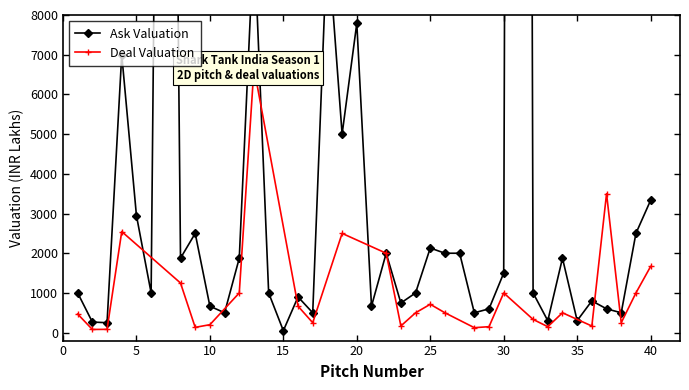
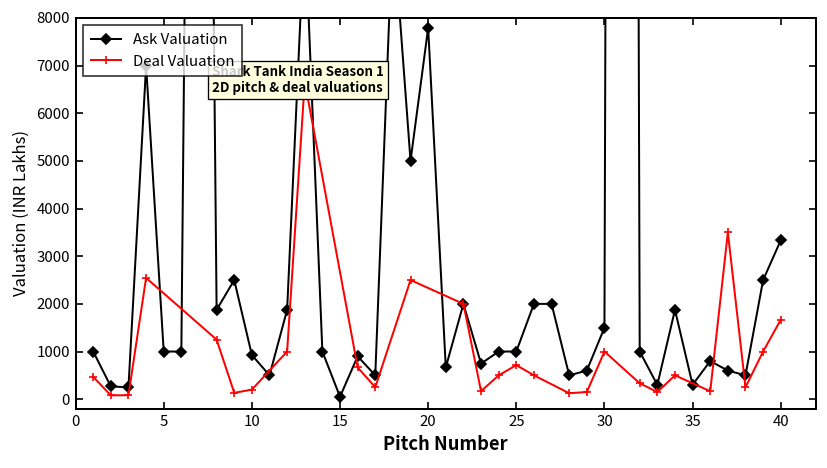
Ask Valuation, 5: 3000 -> 1000
Ask Valuation, 10: 700 -> 900
Ask Valuation, 25: 2100 -> 1000
